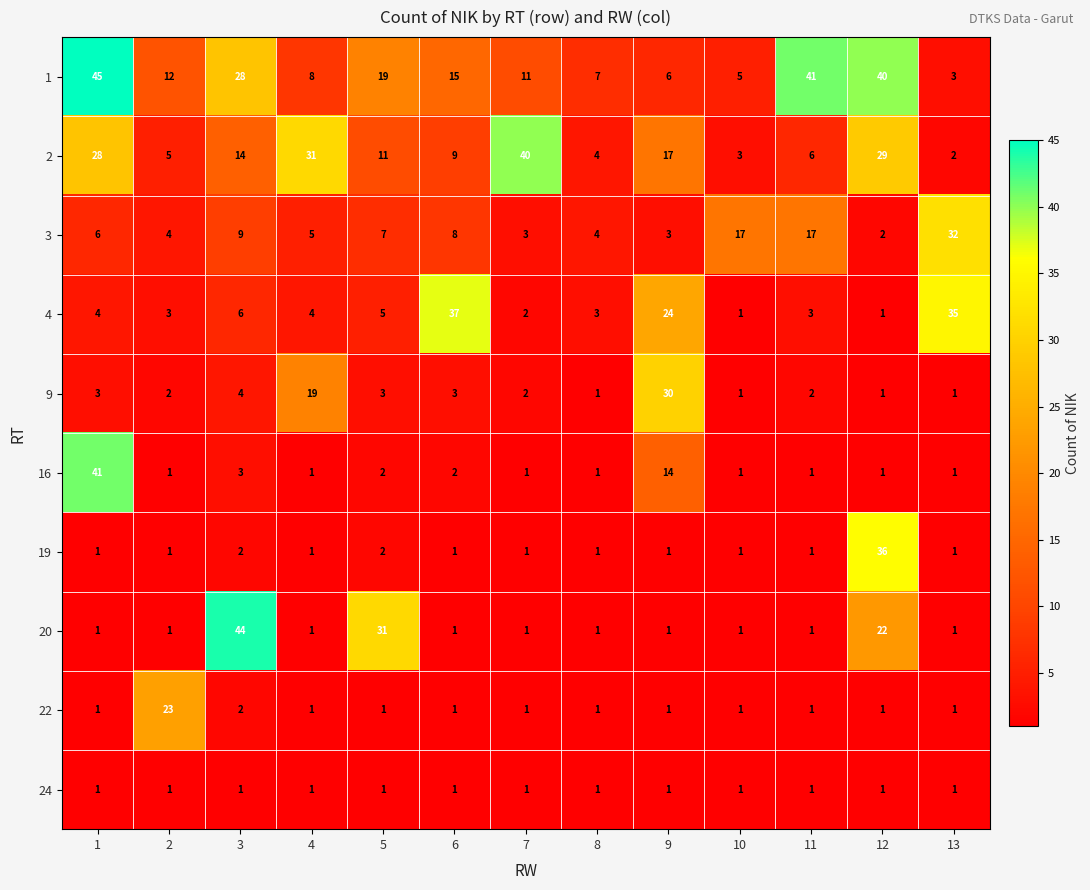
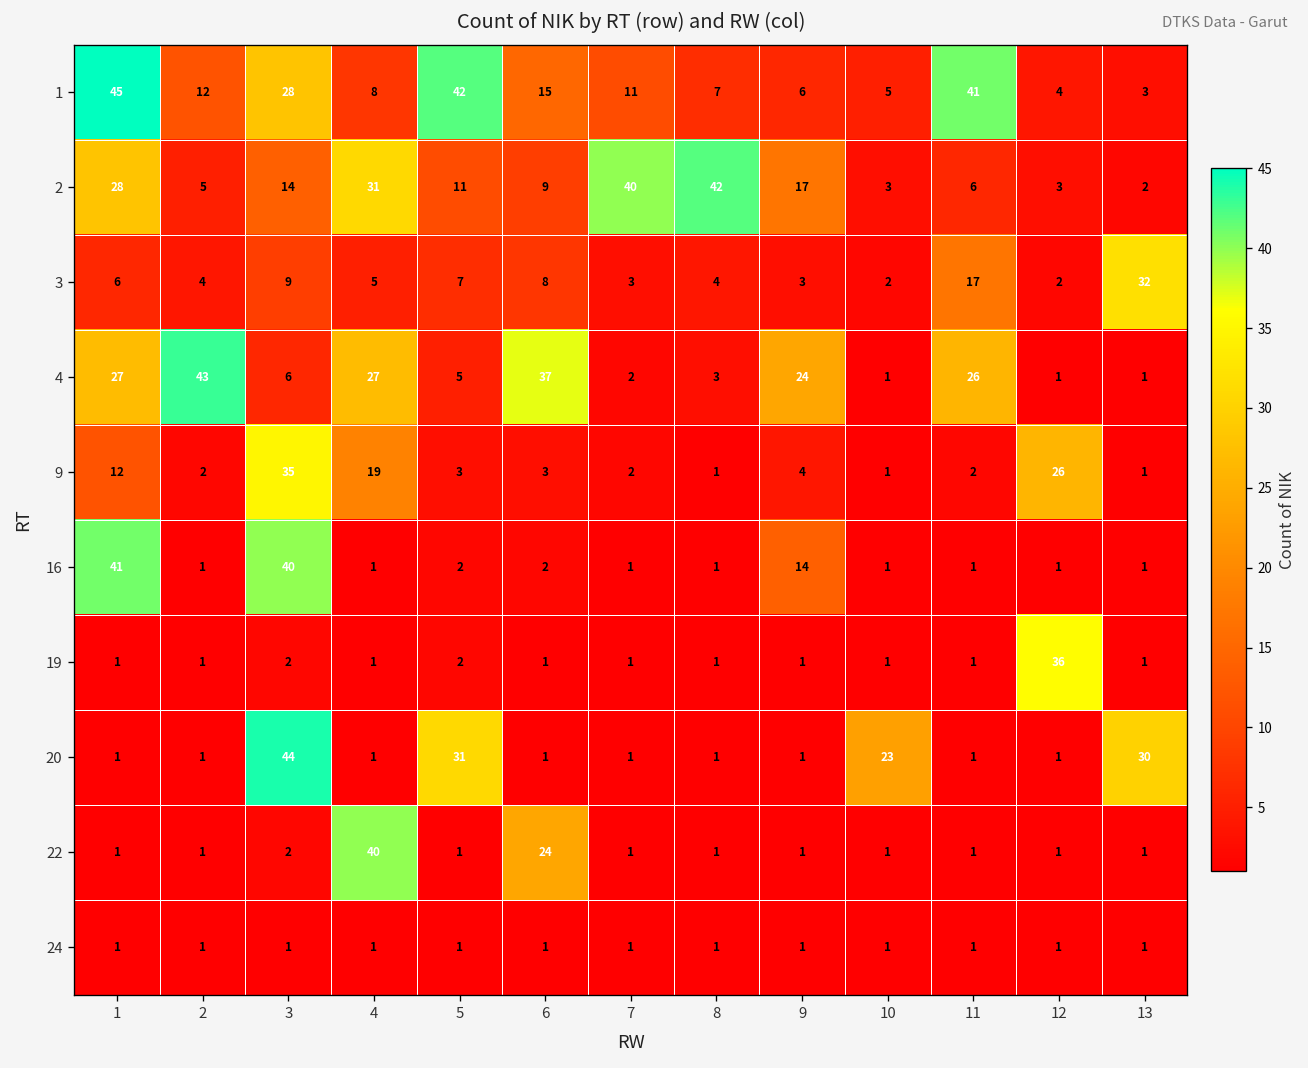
1, 5: 19 -> 42
1, 12: 40 -> 4
2, 8: 4 -> 42
2, 12: 29 -> 3
3, 10: 17 -> 2
4, 1: 4 -> 27
4, 2: 3 -> 43
4, 4: 4 -> 27
4, 11: 3 -> 26
4, 13: 35 -> 1
9, 1: 3 -> 12
9, 3: 4 -> 35
9, 9: 30 -> 4
9, 12: 1 -> 26
16, 3: 3 -> 40
20, 10: 1 -> 23
20, 12: 22 -> 1
20, 13: 1 -> 30
22, 2: 23 -> 1
22, 4: 1 -> 40
22, 6: 1 -> 24
